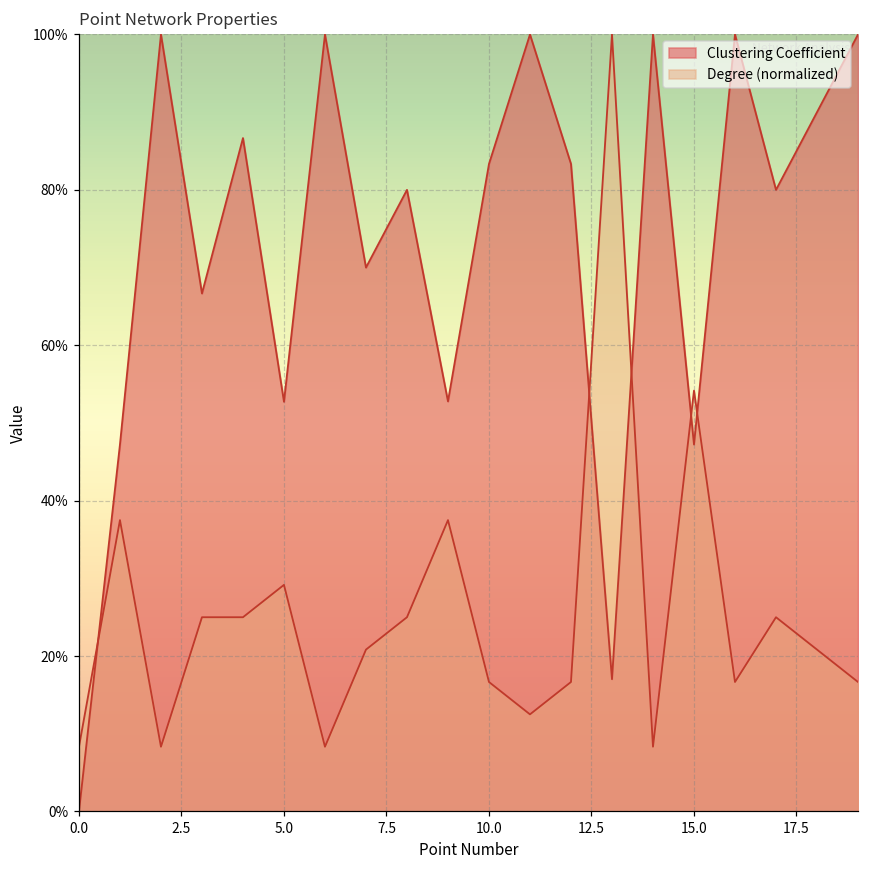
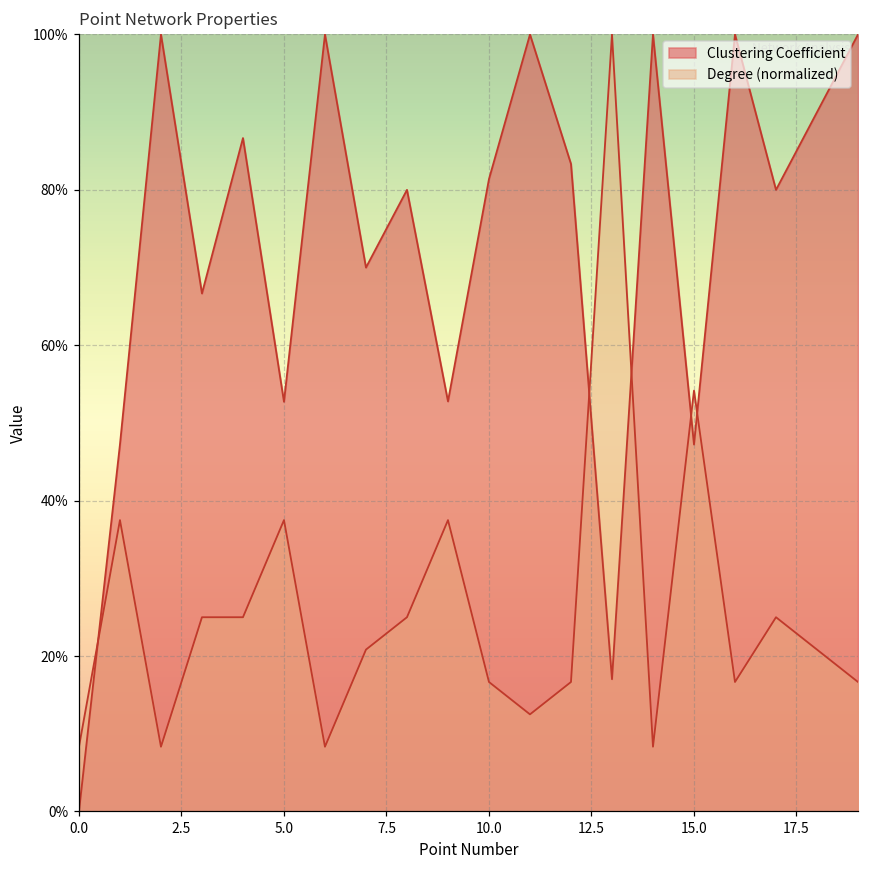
Degree (normalized), 5.0: 29% -> 38%
Clustering Coefficient, 10.0: 83% -> 81%
